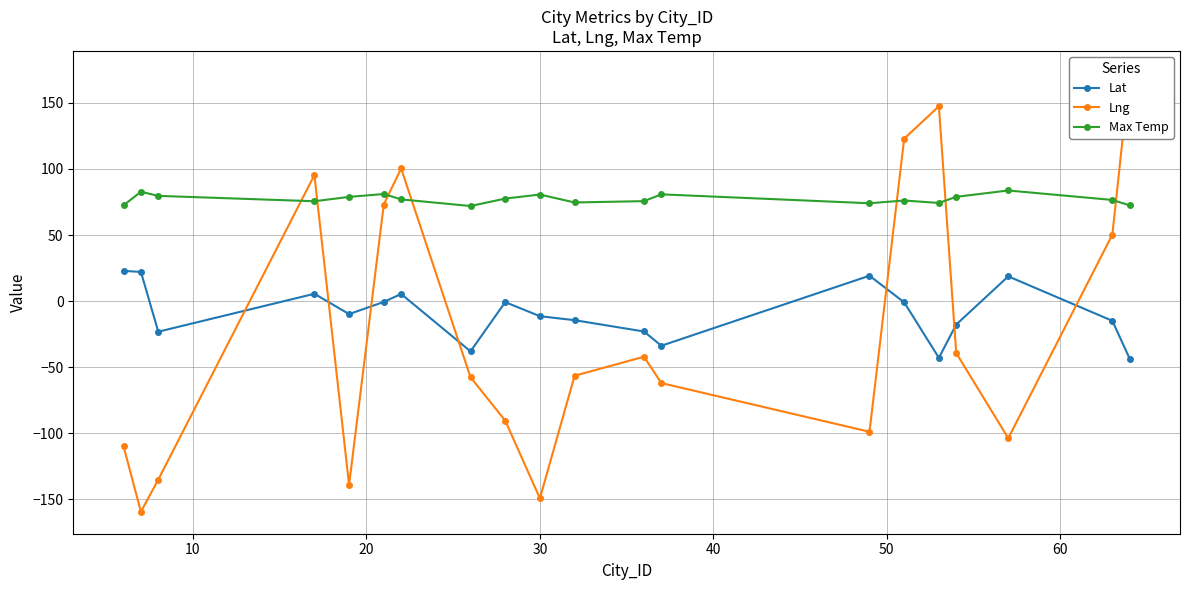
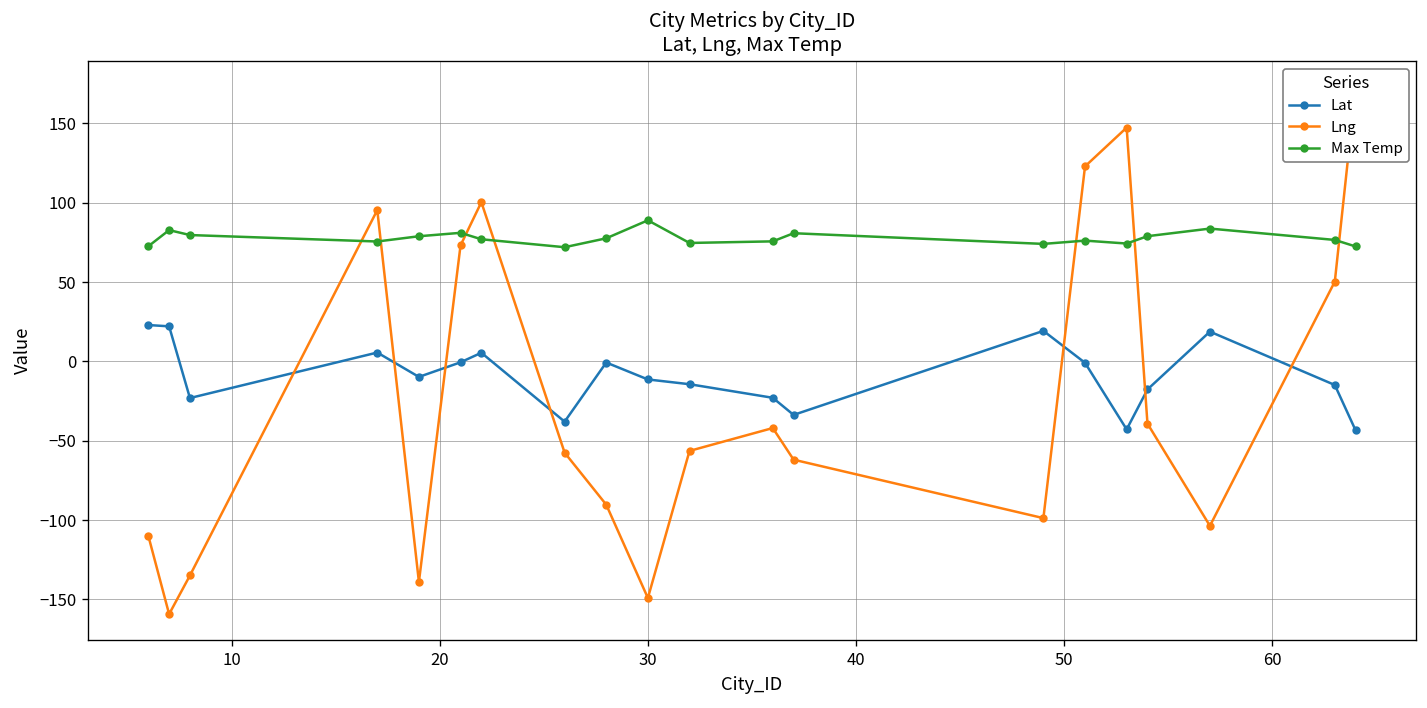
Max Temp, 30: 81 -> 89
